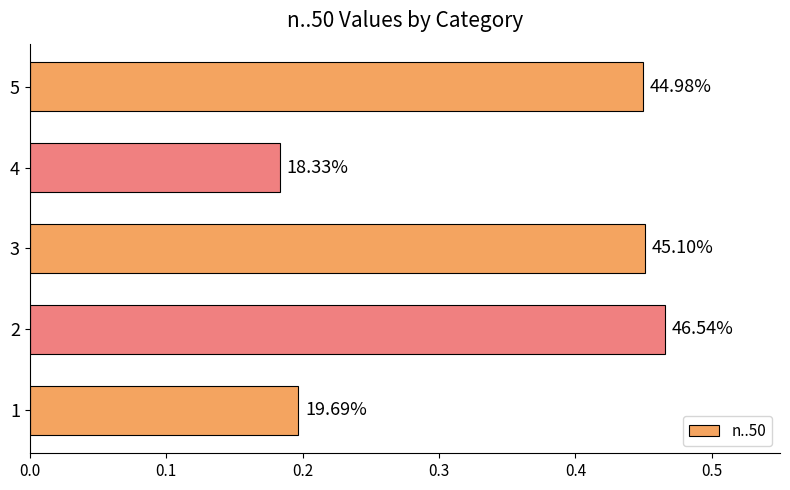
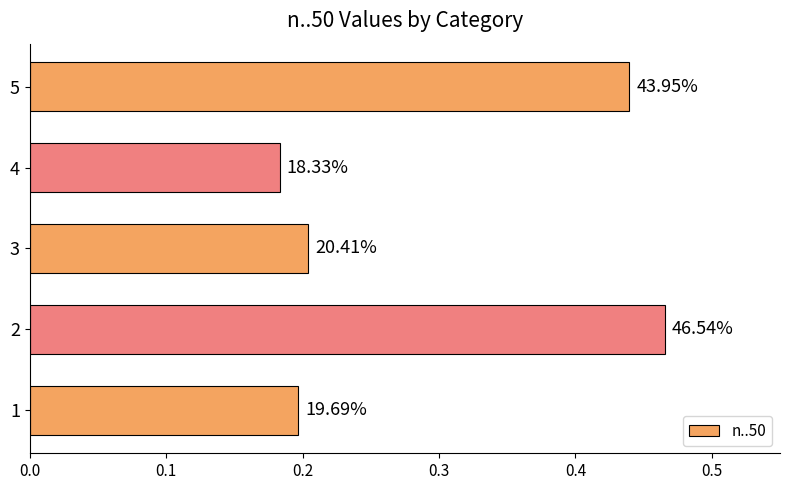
5: 44.98% -> 43.95%
3: 45.10% -> 20.41%
